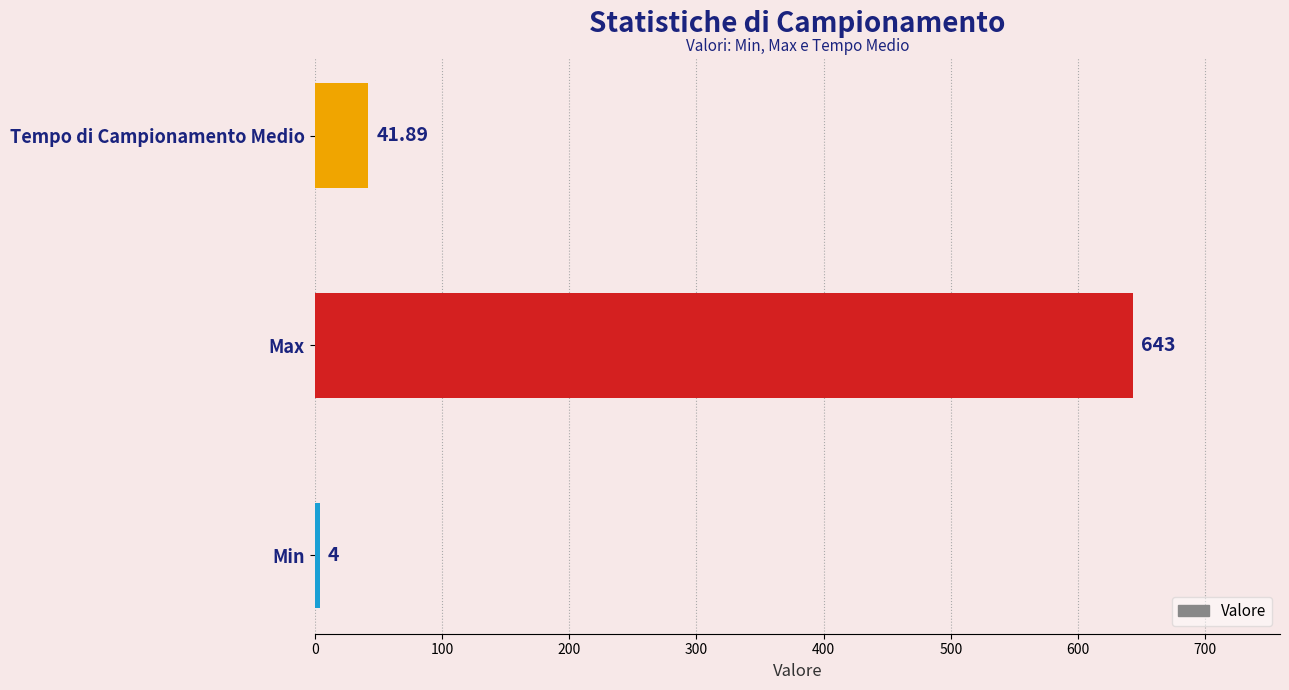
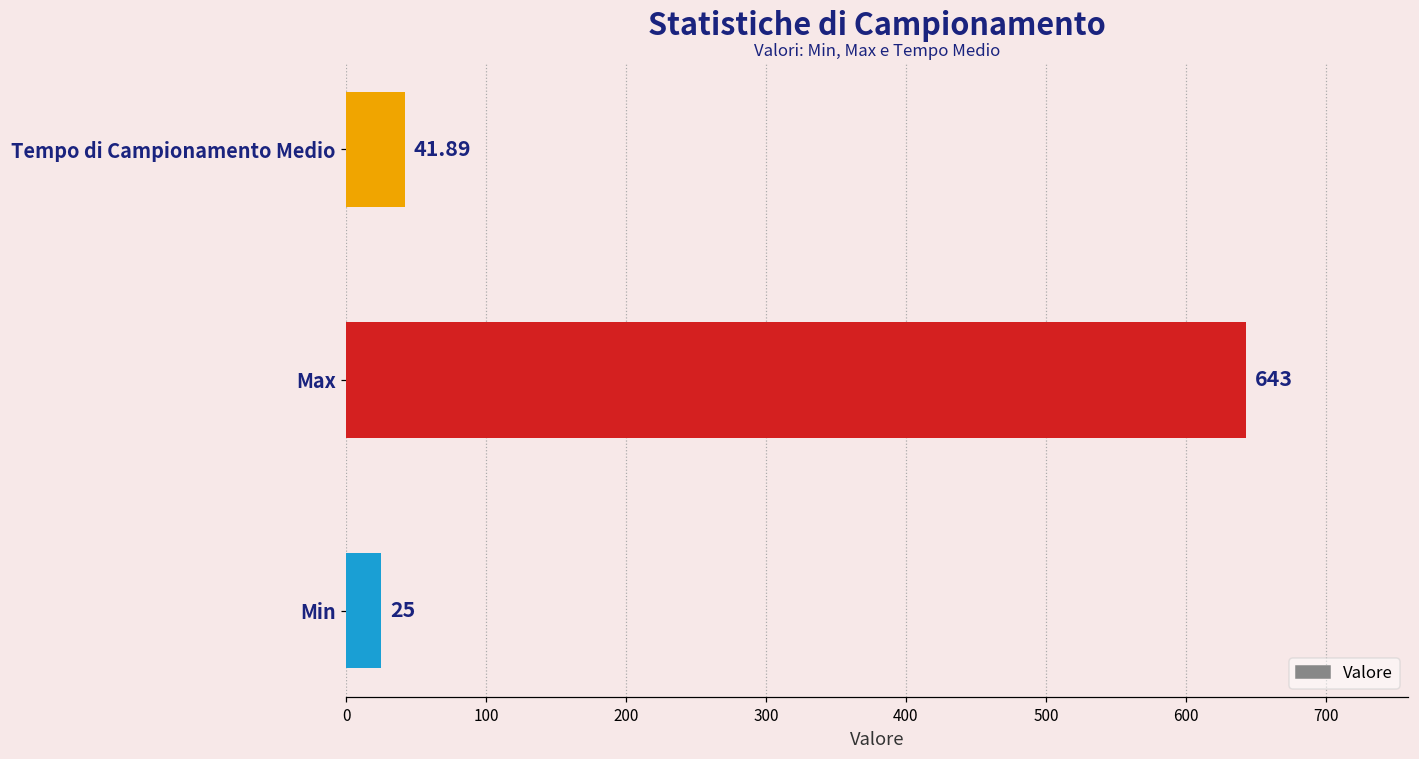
Min: 4 -> 25
